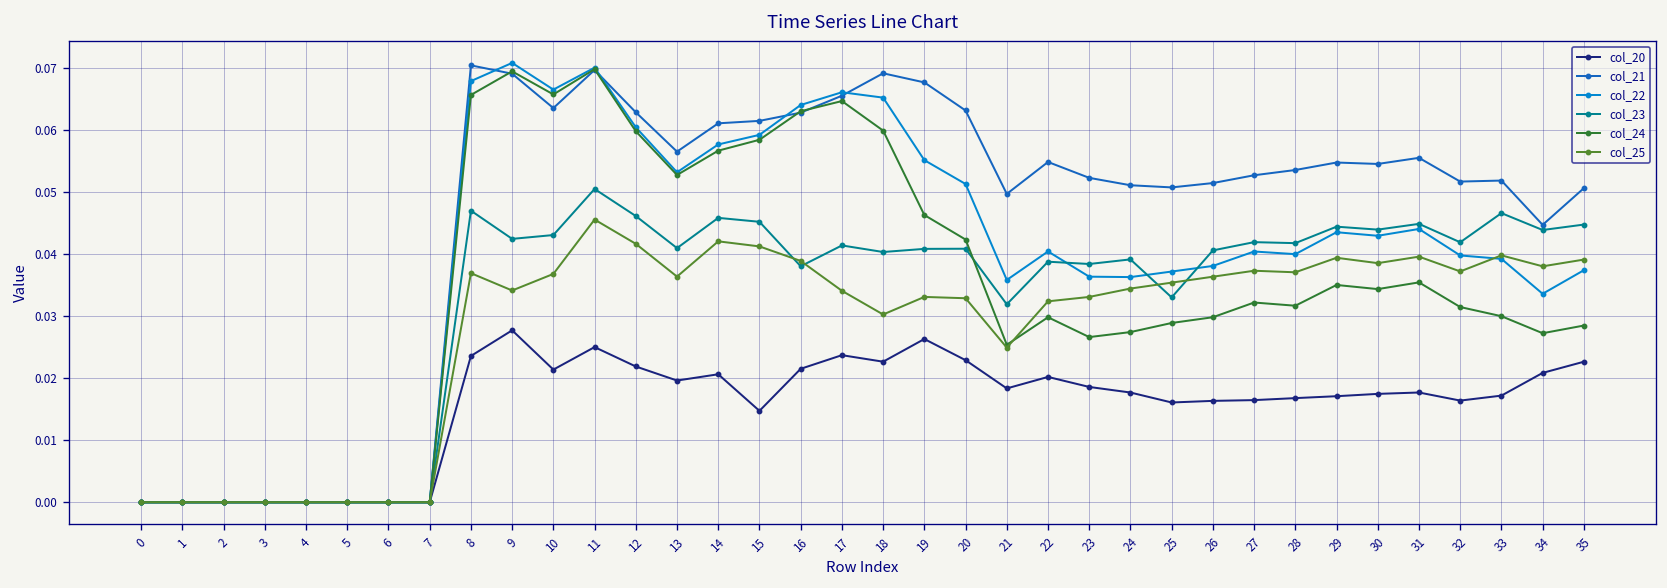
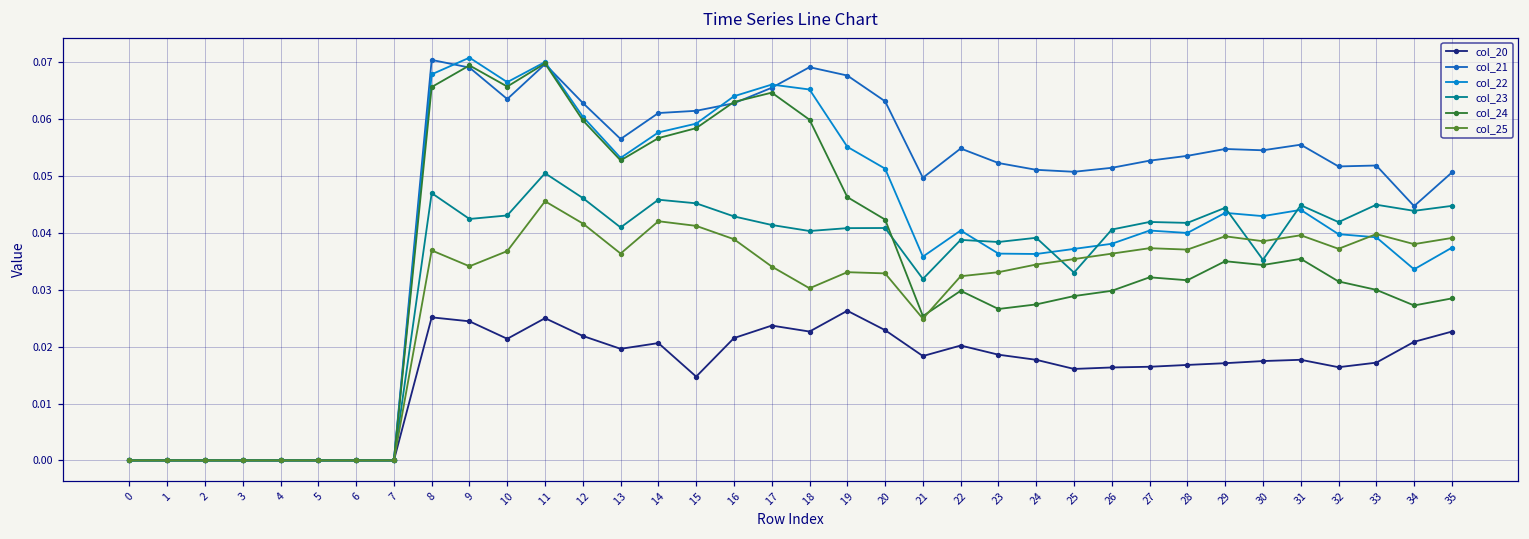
col_20, 8: 0.024 -> 0.025
col_20, 9: 0.028 -> 0.024
col_23, 16: 0.038 -> 0.043
col_23, 30: 0.044 -> 0.035
col_23, 33: 0.047 -> 0.045
